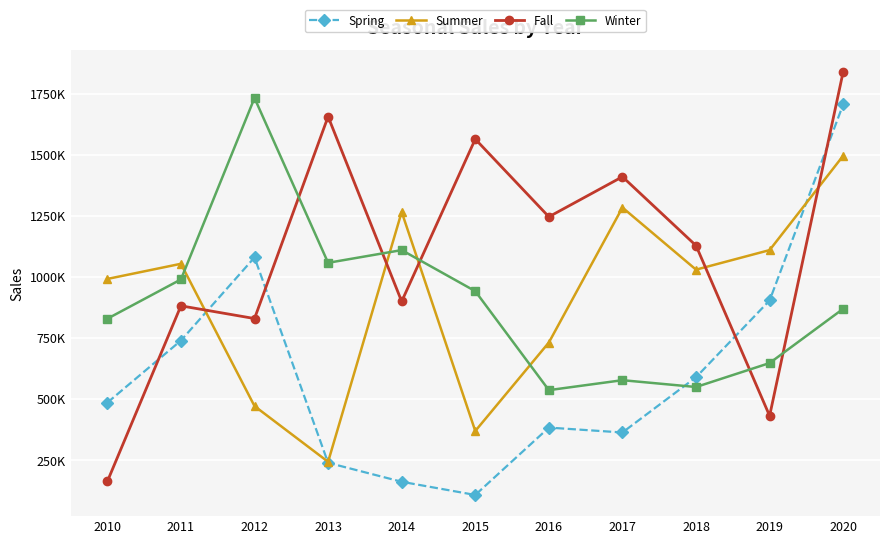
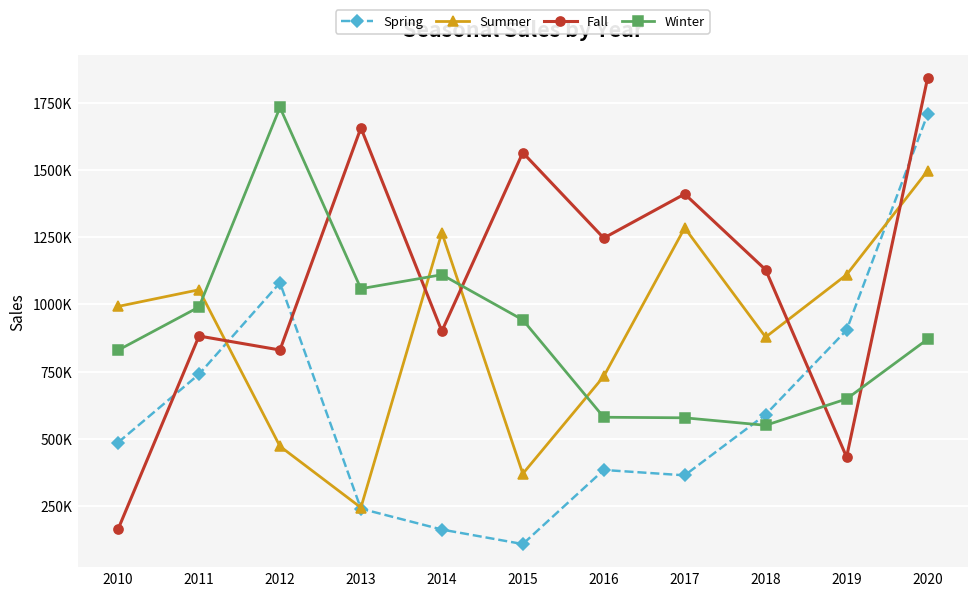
Winter, 2016: 540000 -> 580000
Summer, 2018: 1030000 -> 880000
